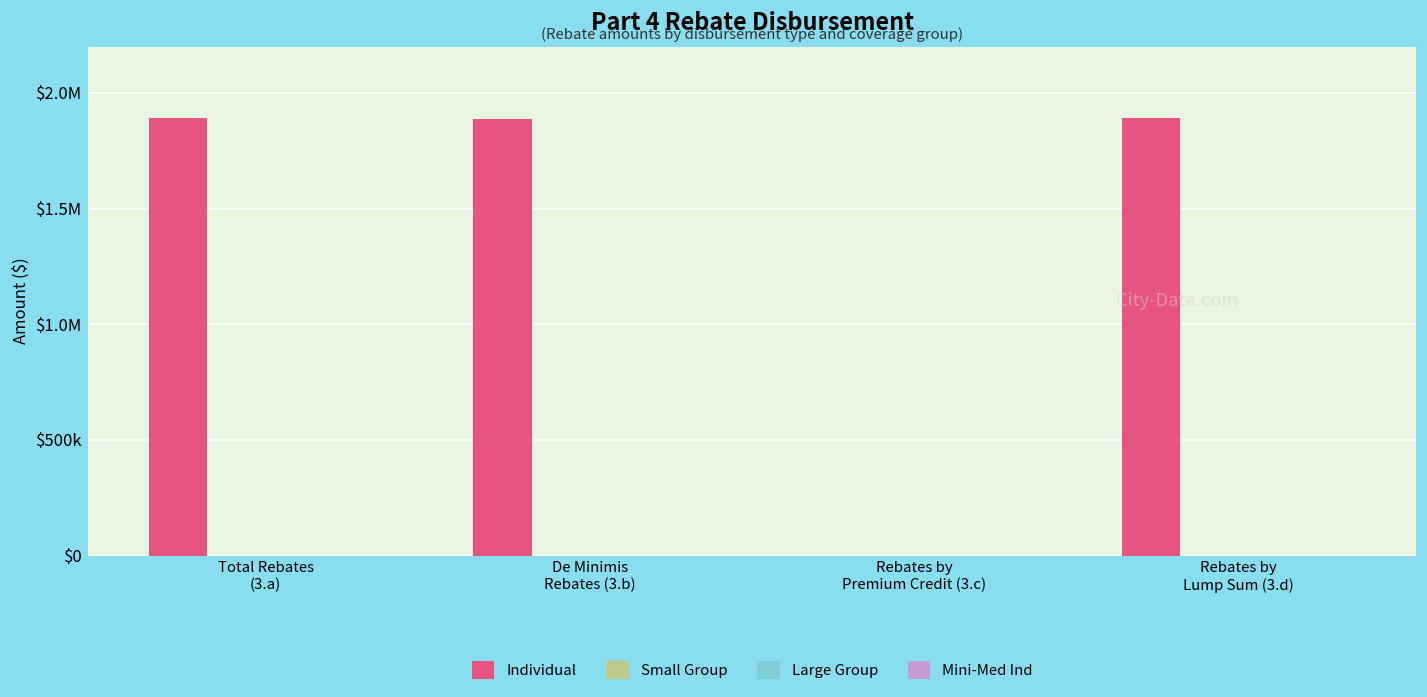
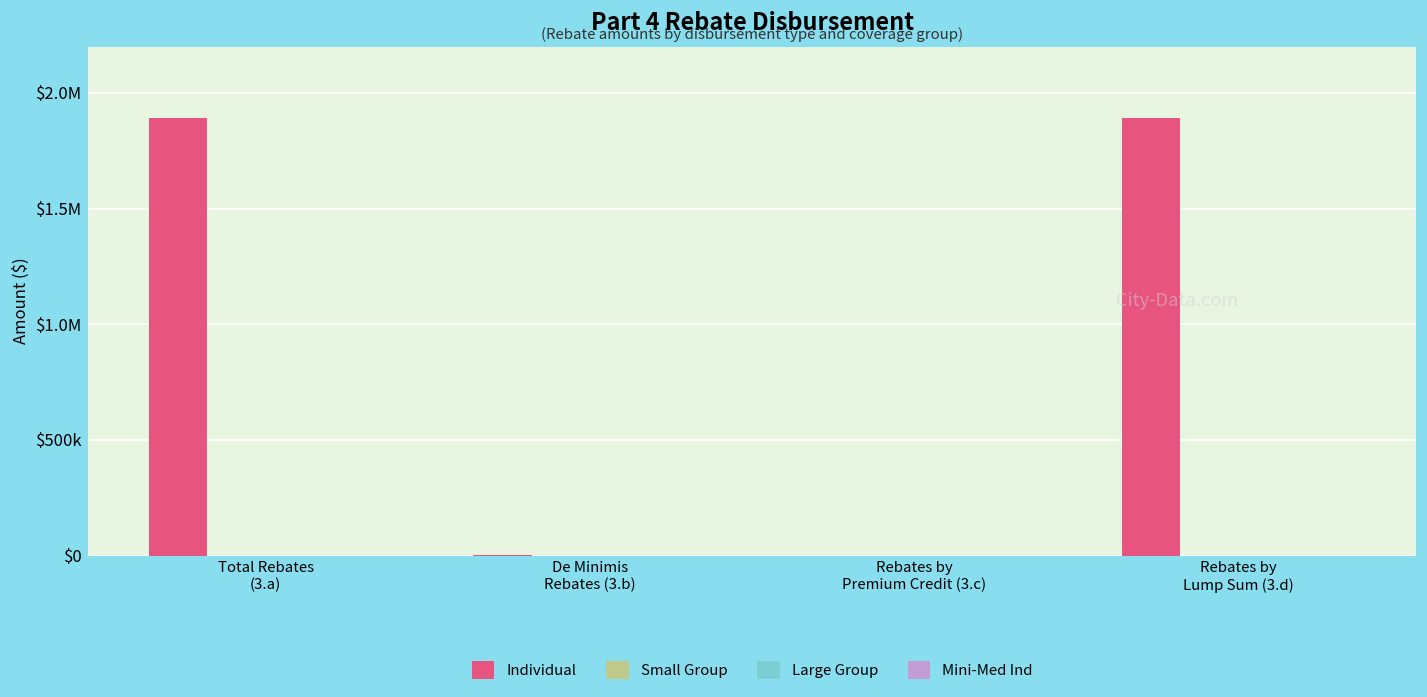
Individual, De Minimis Rebates (3.b): $1890000 -> $0
